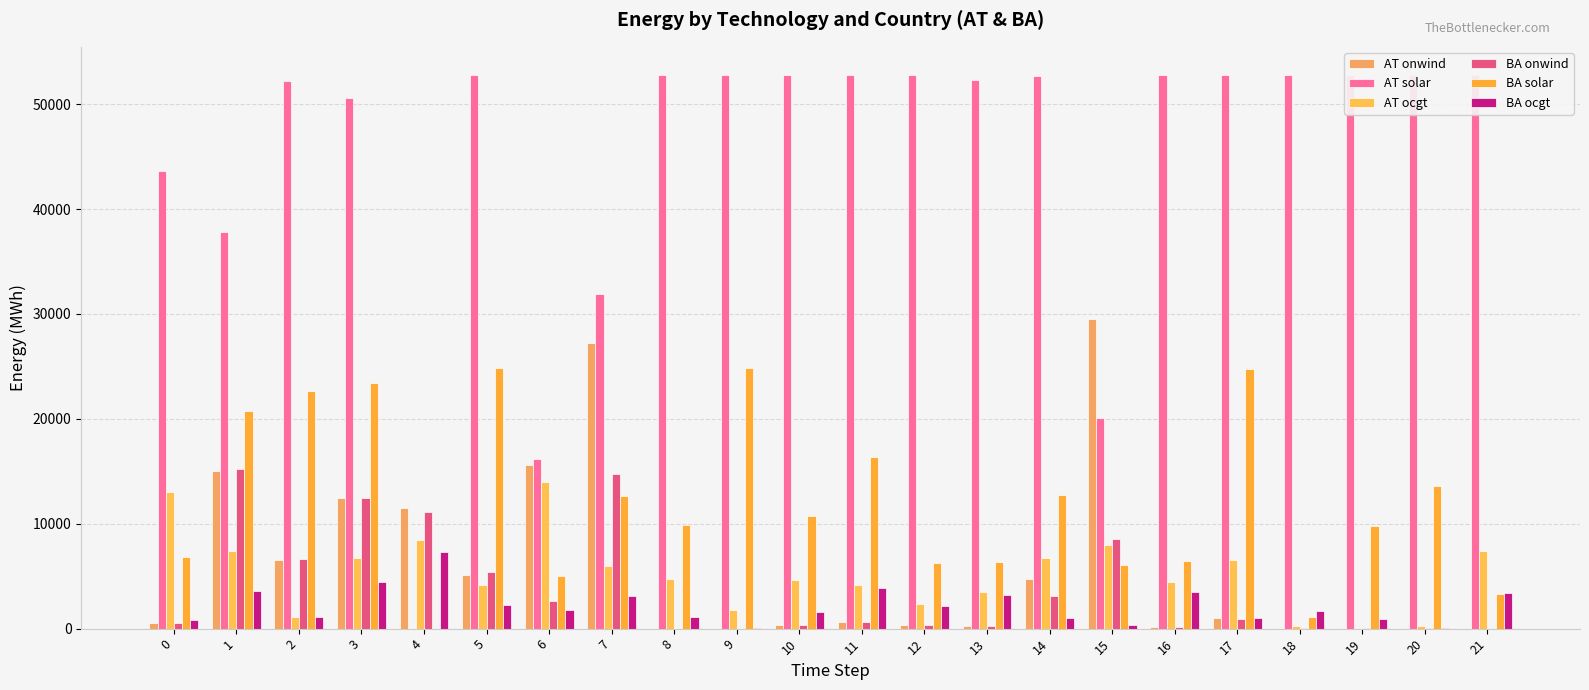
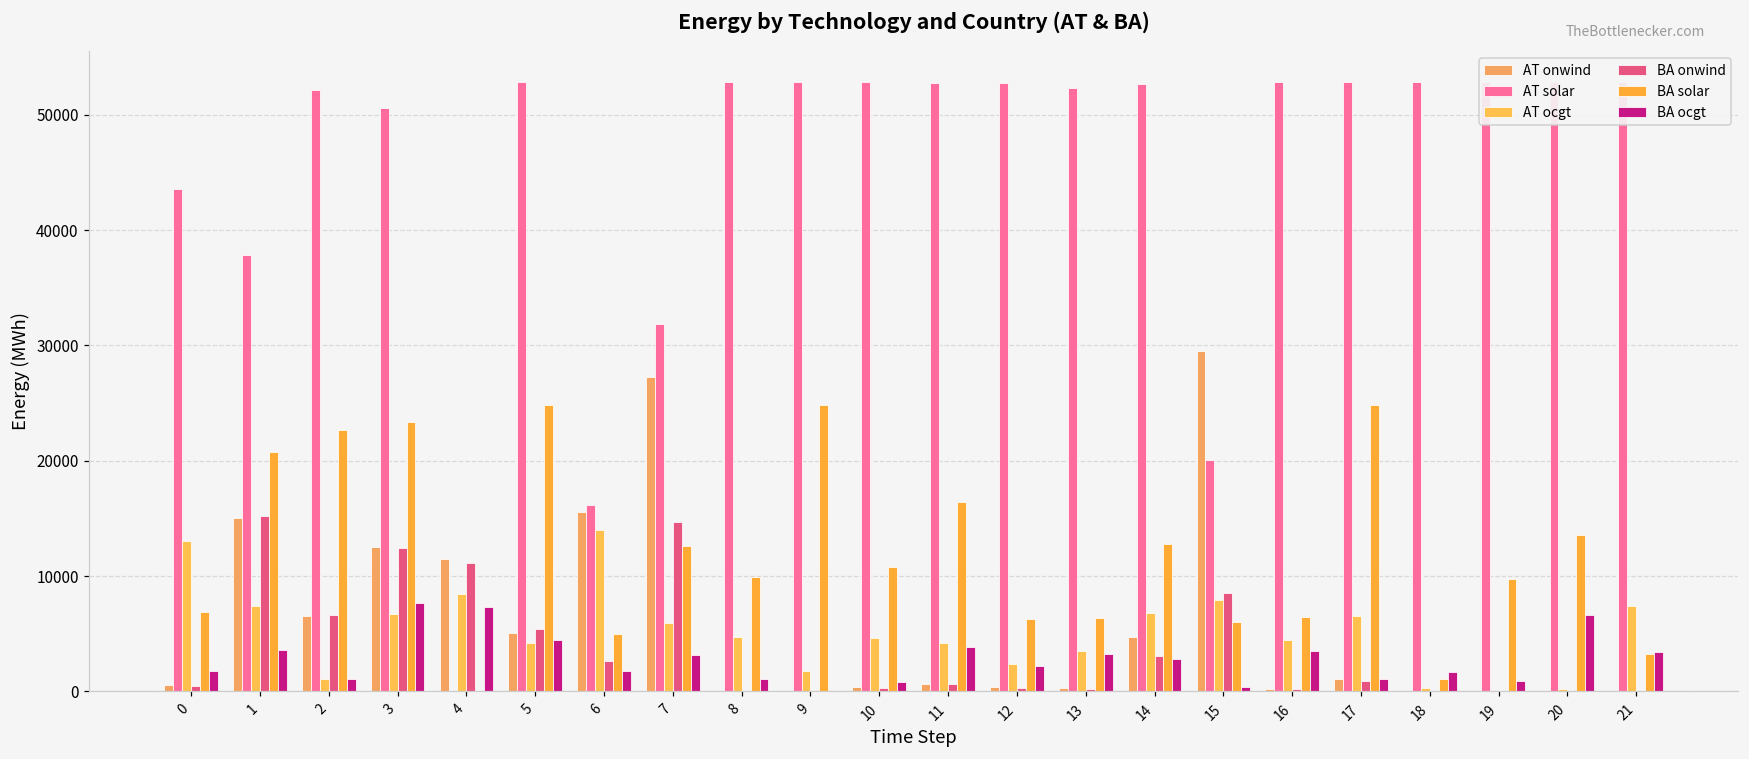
BA ocgt, 0: 800 -> 1700
BA ocgt, 3: 4500 -> 7700
BA ocgt, 5: 2200 -> 4500
BA ocgt, 10: 1600 -> 800
BA ocgt, 14: 1000 -> 2800
BA ocgt, 20: 0 -> 6700
